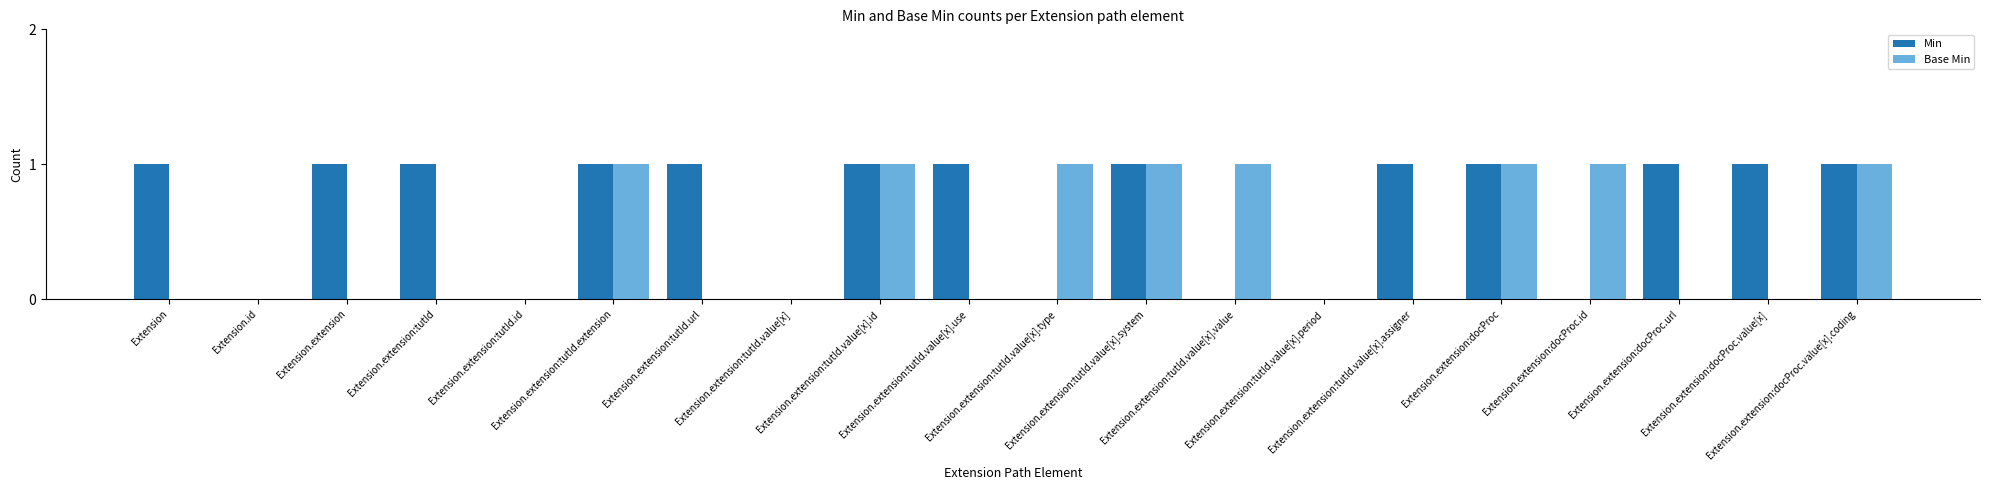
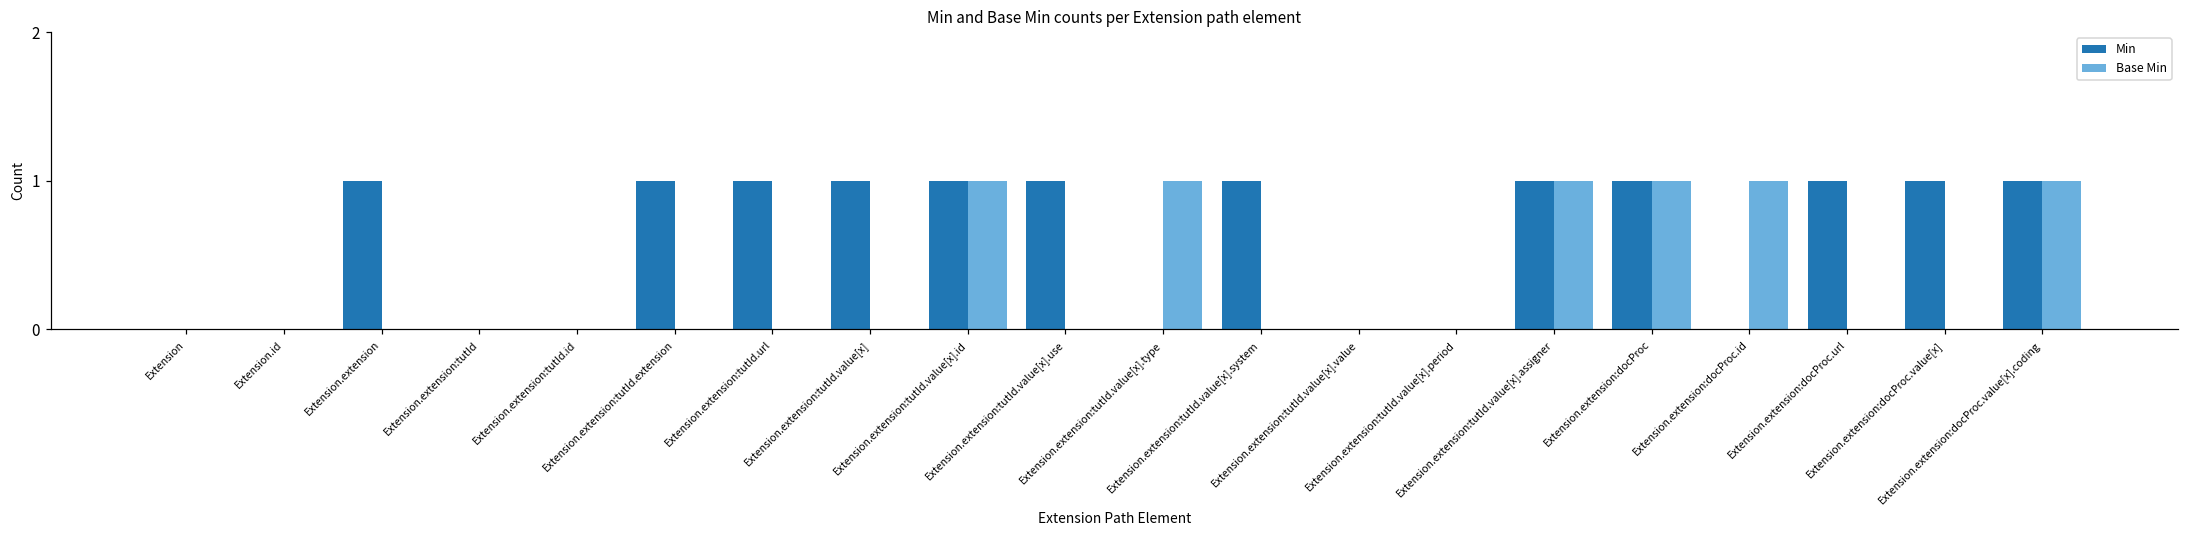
Min, Extension: 1 -> 0
Min, Extension.extension:tutId: 1 -> 0
Base Min, Extension.extension:tutId.extension: 1 -> 0
Min, Extension.extension:tutId.value[x]: 0 -> 1
Base Min, Extension.extension:tutId.value[x].system: 1 -> 0
Base Min, Extension.extension:tutId.value[x].value: 1 -> 0
Base Min, Extension.extension:tutId.value[x].assigner: 0 -> 1
